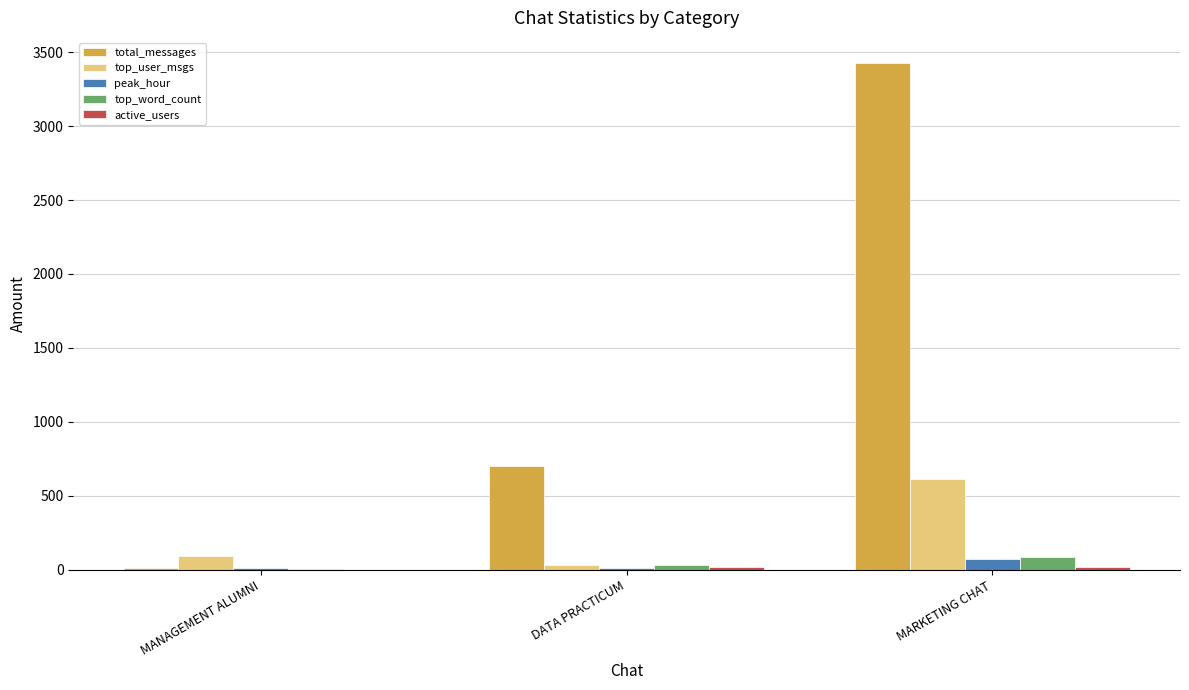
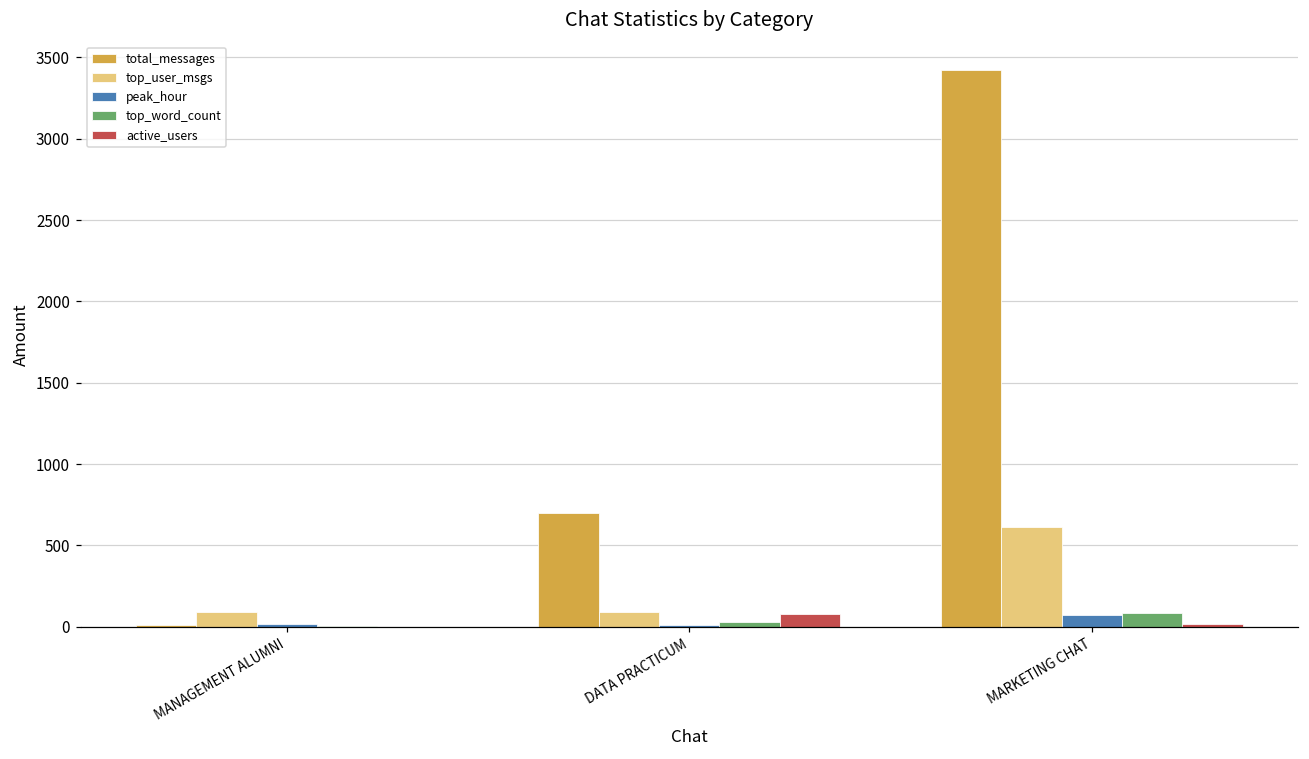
top_user_msgs, DATA PRACTICUM: 30 -> 90
active_users, DATA PRACTICUM: 20 -> 80
